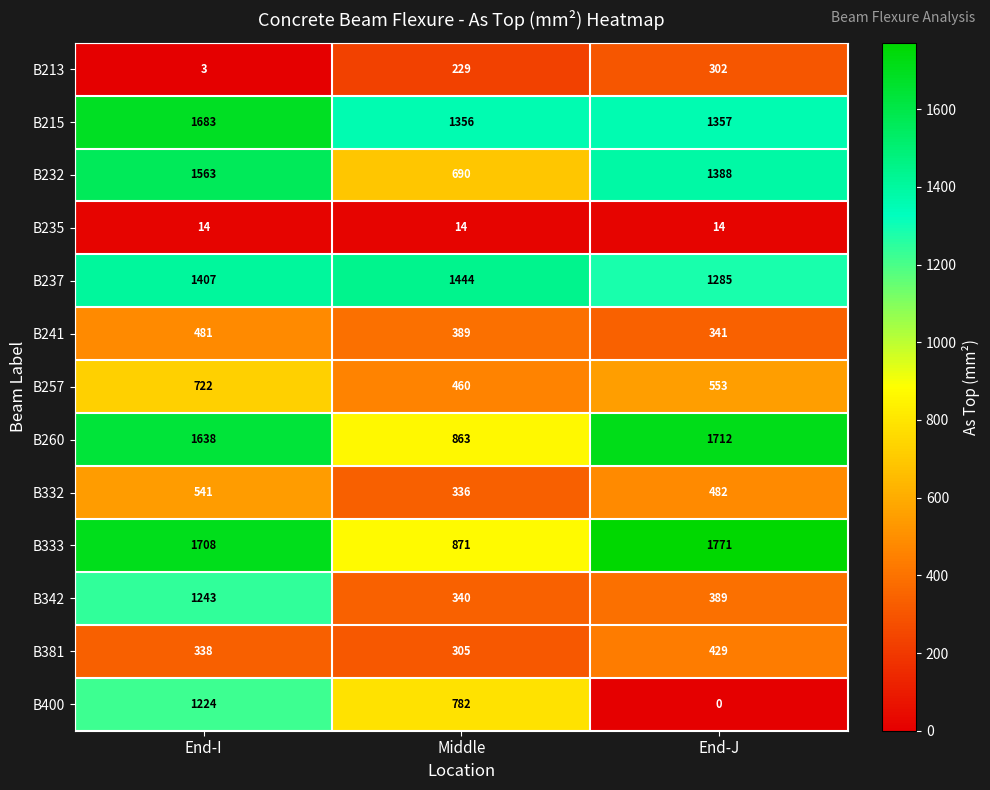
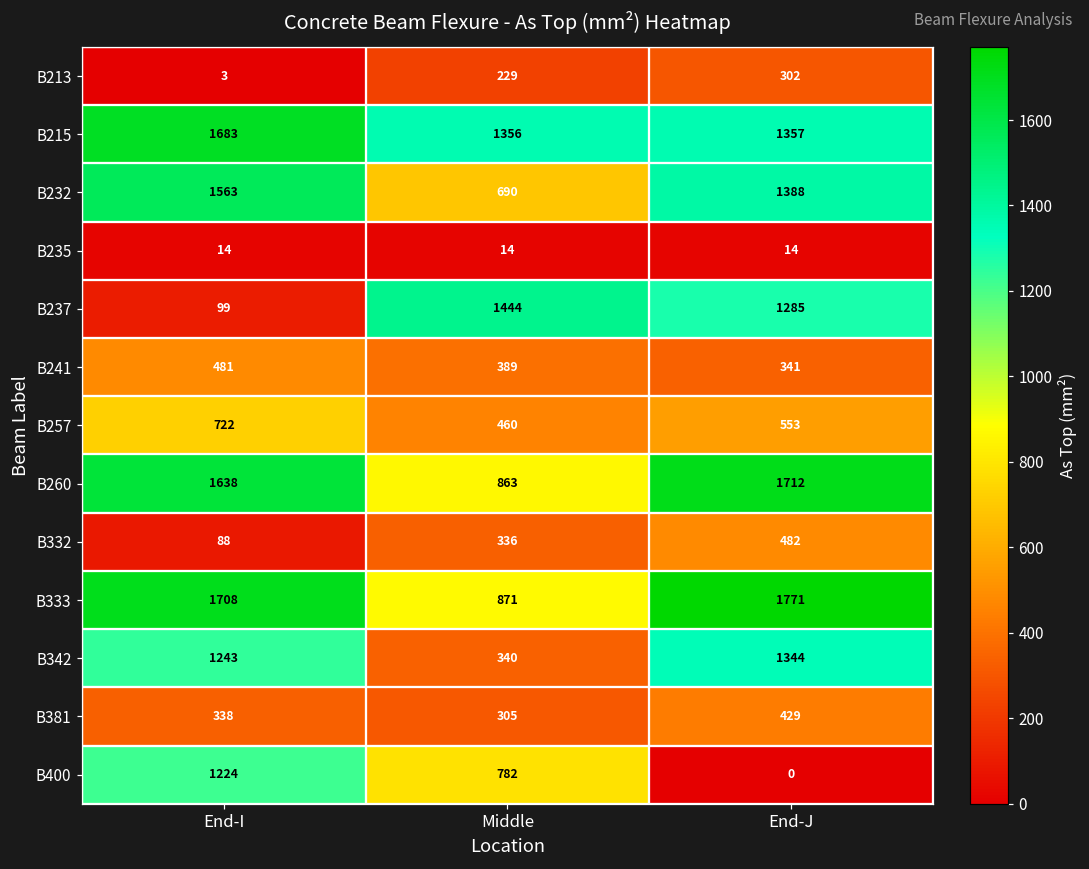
B237, End-I: 1407 -> 99
B332, End-I: 541 -> 88
B342, End-J: 389 -> 1344
